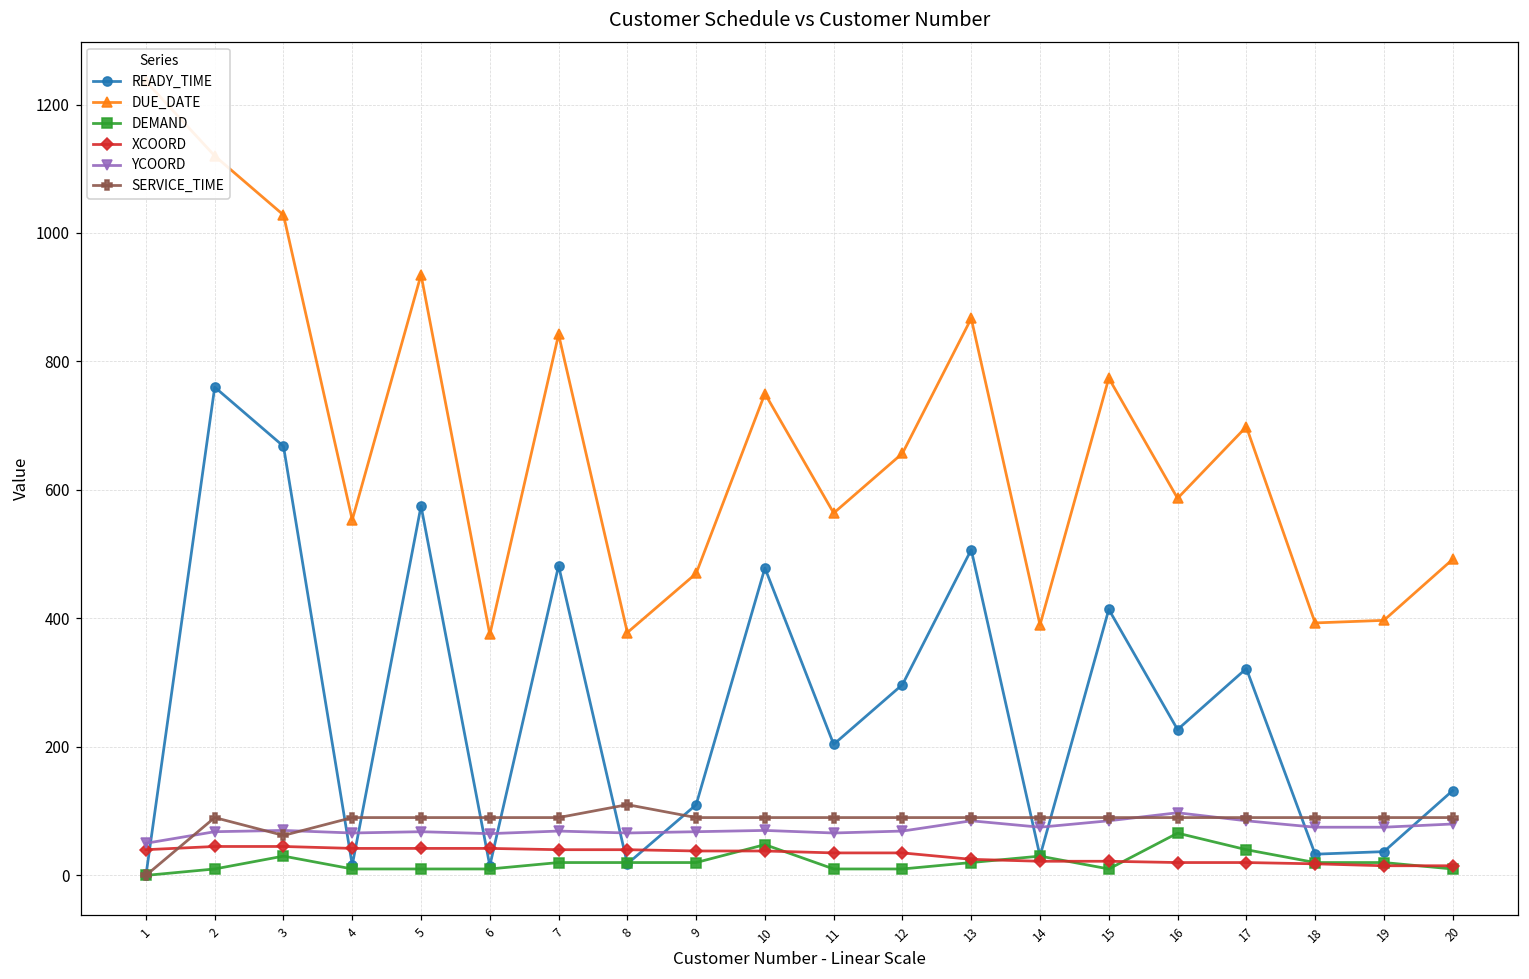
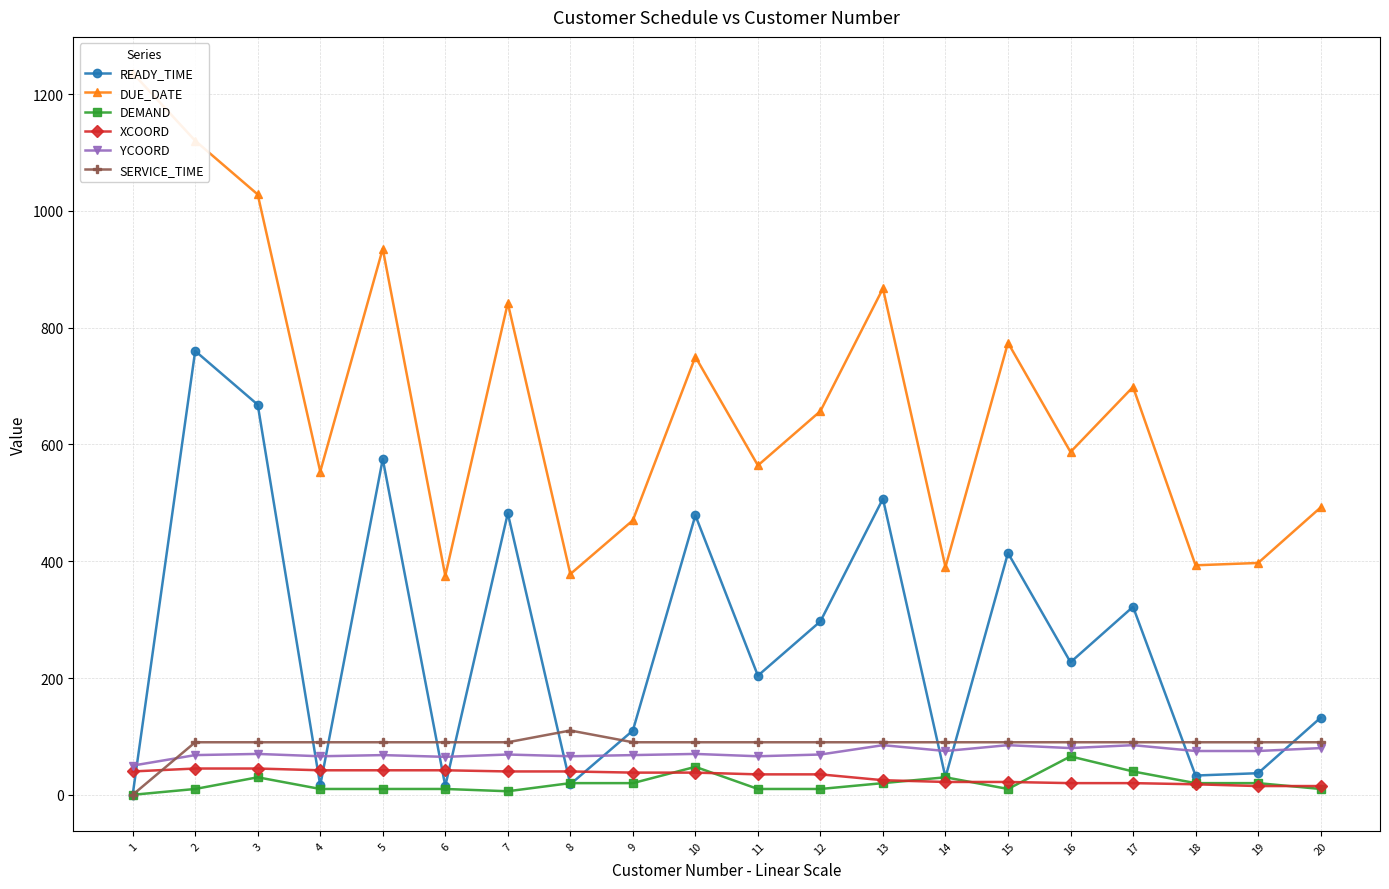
SERVICE_TIME, 3: 60 -> 90
DEMAND, 7: 20 -> 10
YCOORD, 16: 100 -> 80
